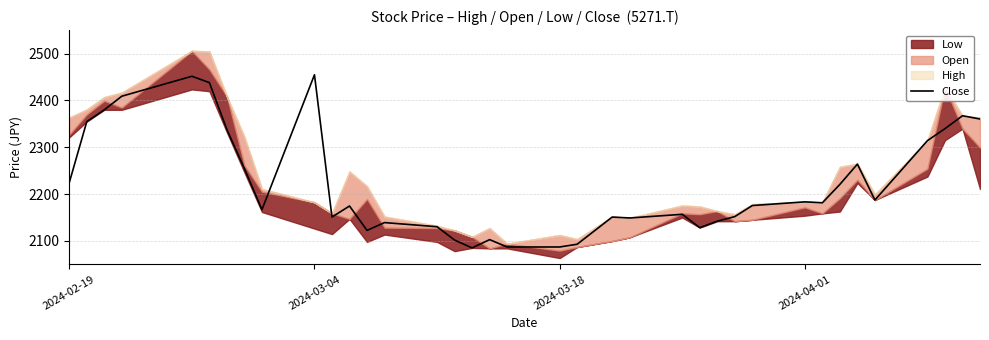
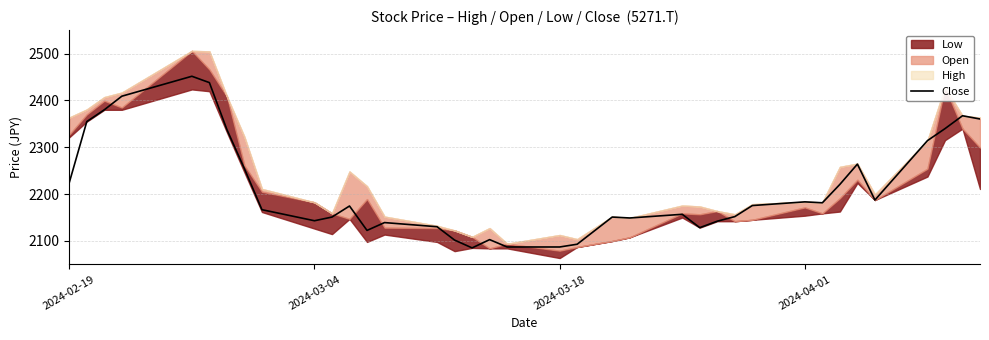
Close, 2024-03-04: 2450 -> 2140
